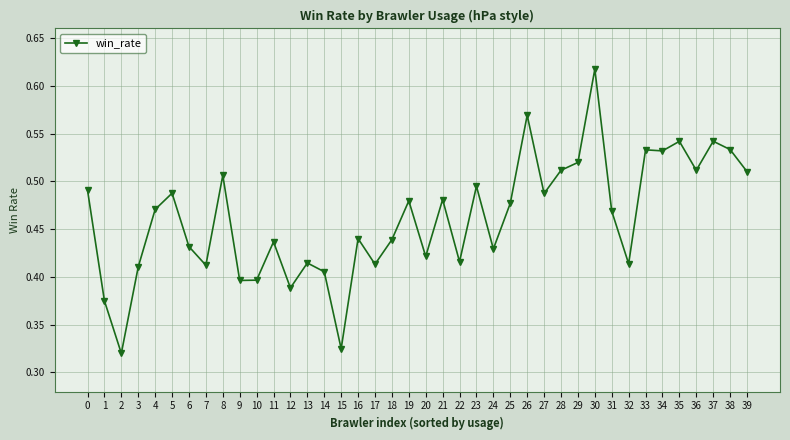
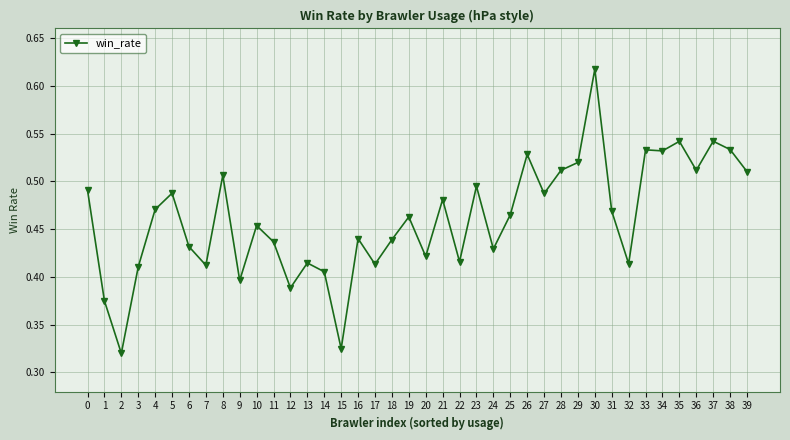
10: 0.40 -> 0.45
19: 0.48 -> 0.46
25: 0.48 -> 0.47
26: 0.57 -> 0.53
